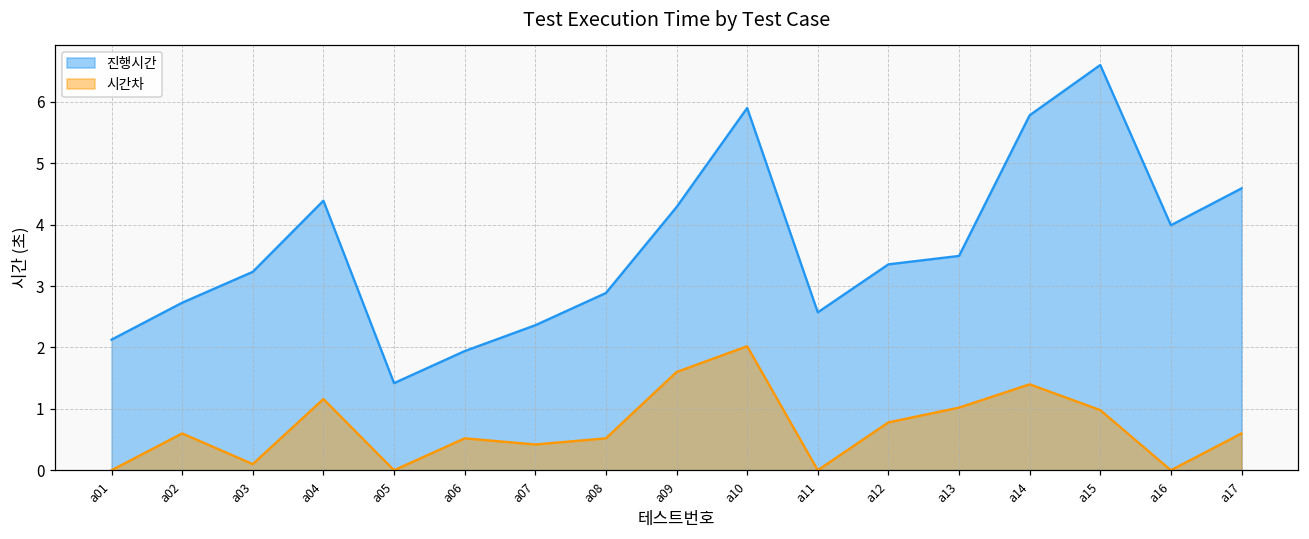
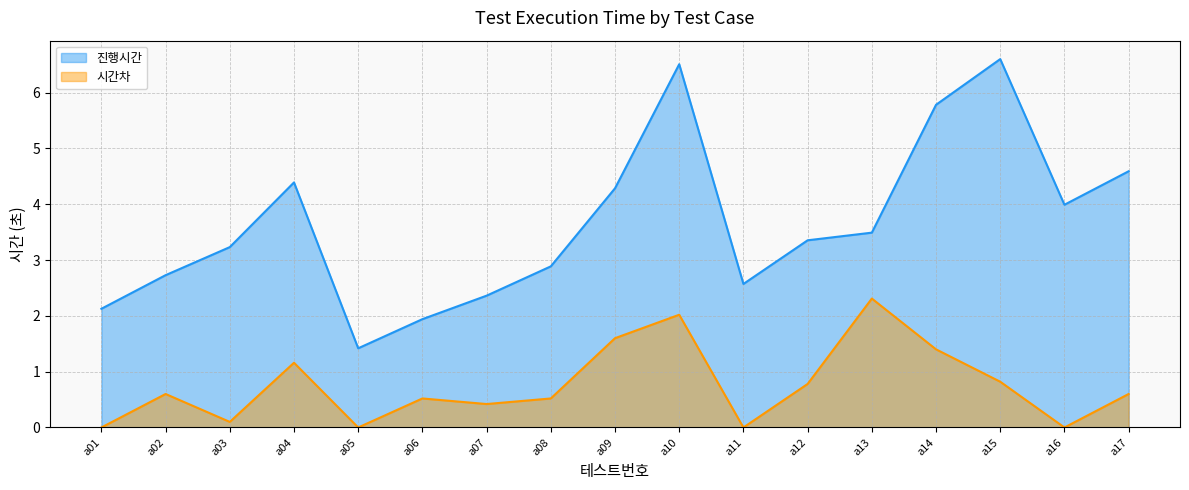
진행시간, a10: 5.9 -> 6.5
시간차, a13: 1.0 -> 2.3
시간차, a15: 1.0 -> 0.8
